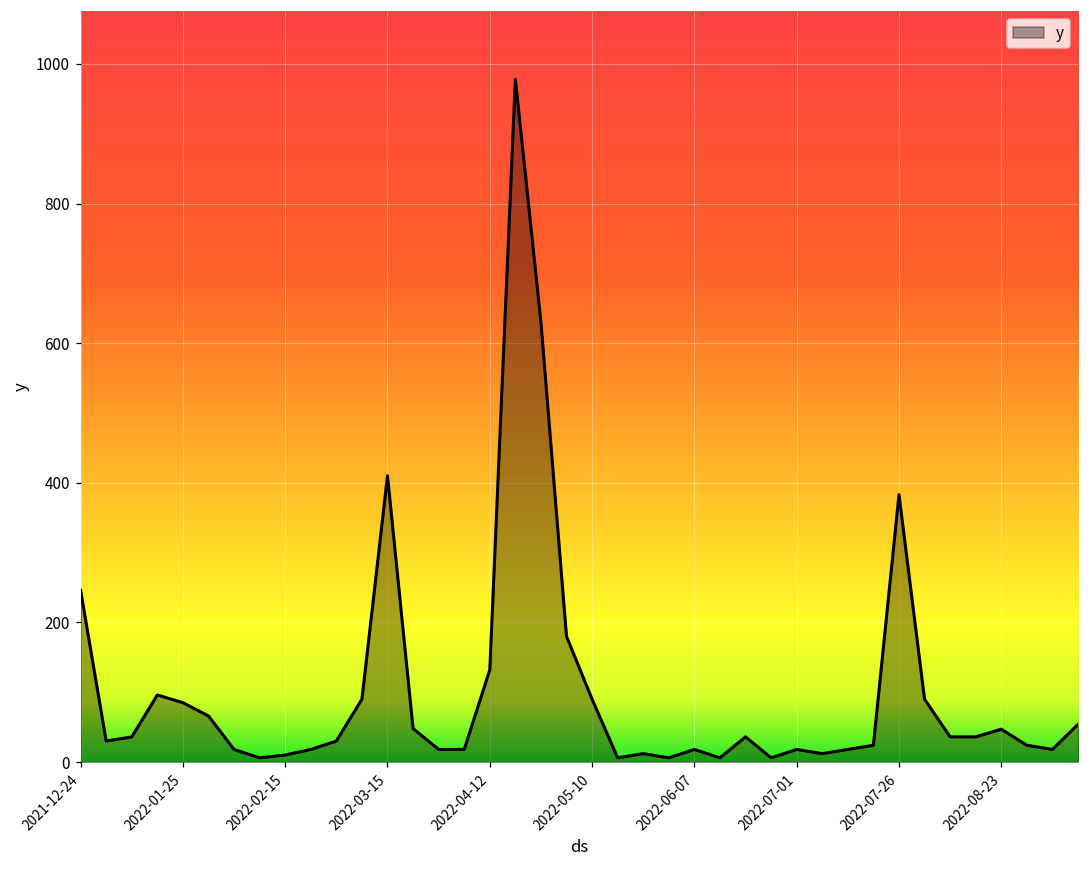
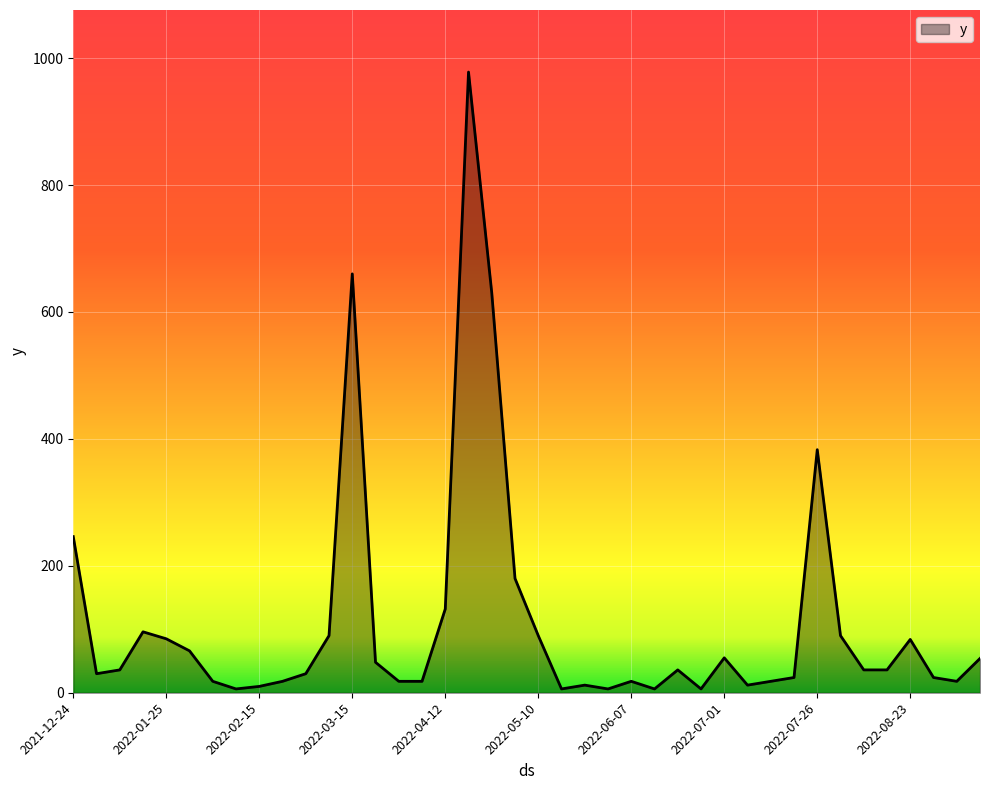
2022-03-15: 410 -> 660
2022-07-01: 20 -> 60
2022-08-23: 50 -> 80
